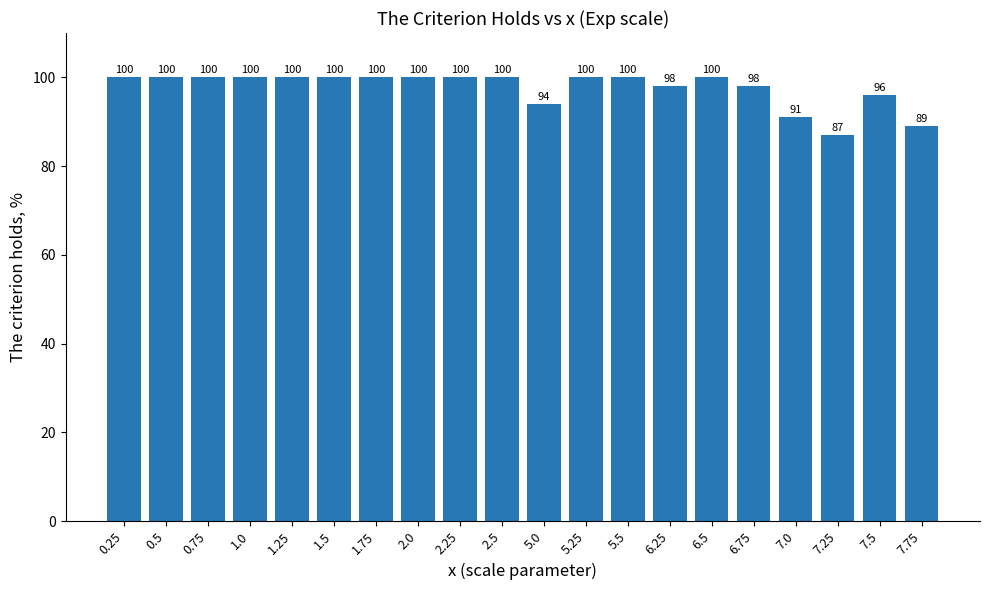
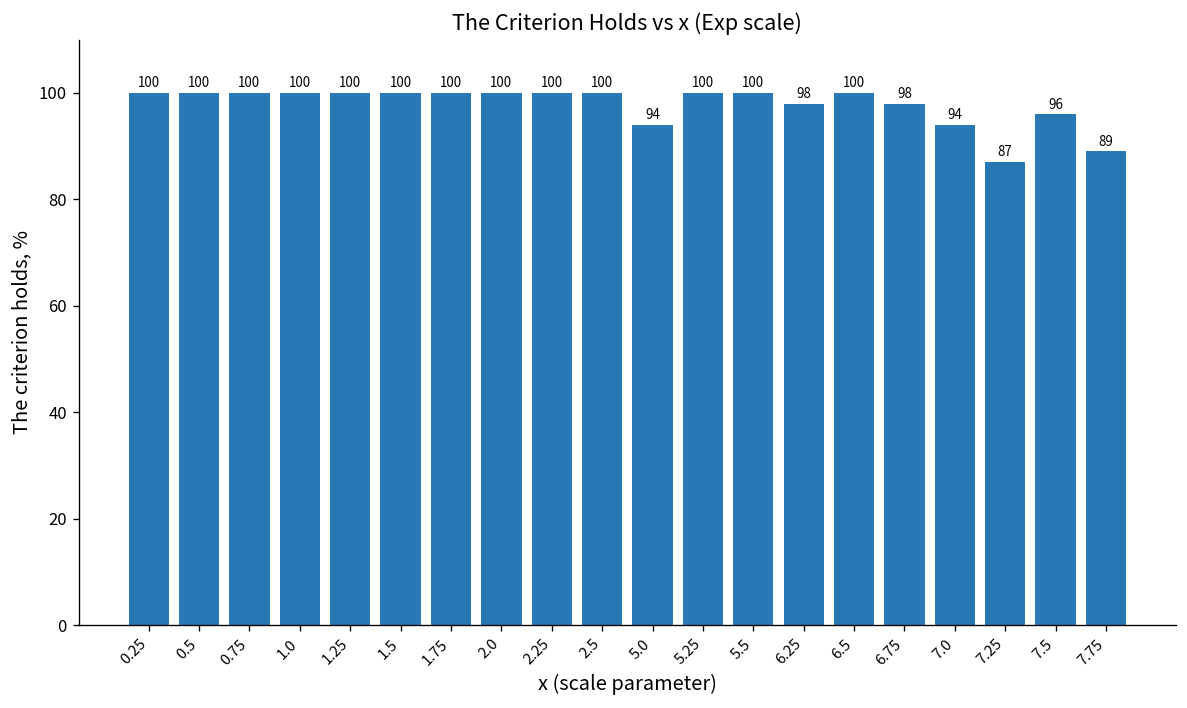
7.0: 91 -> 94
